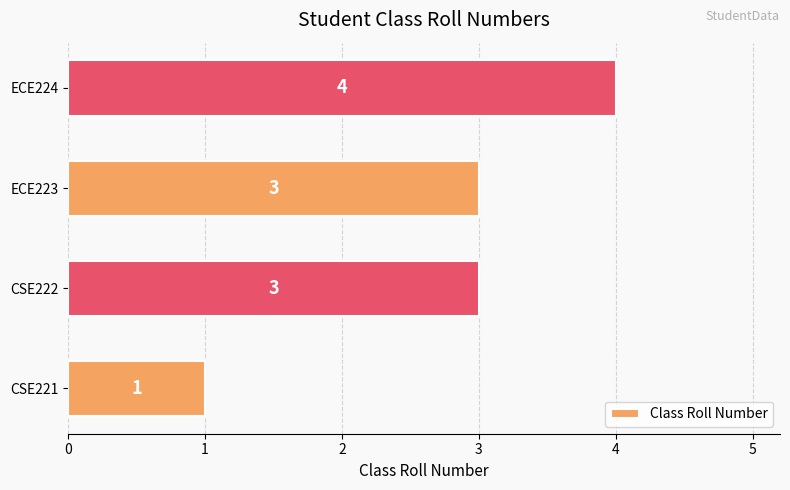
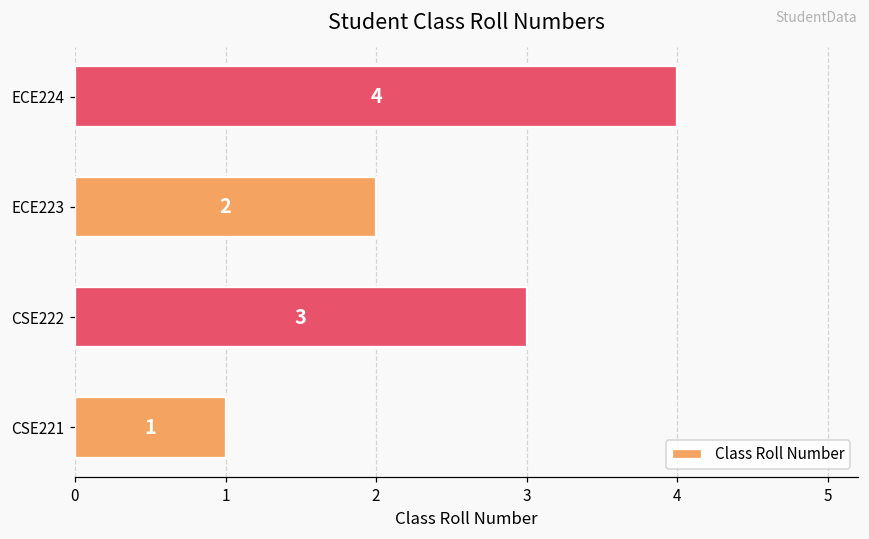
ECE223: 3 -> 2
